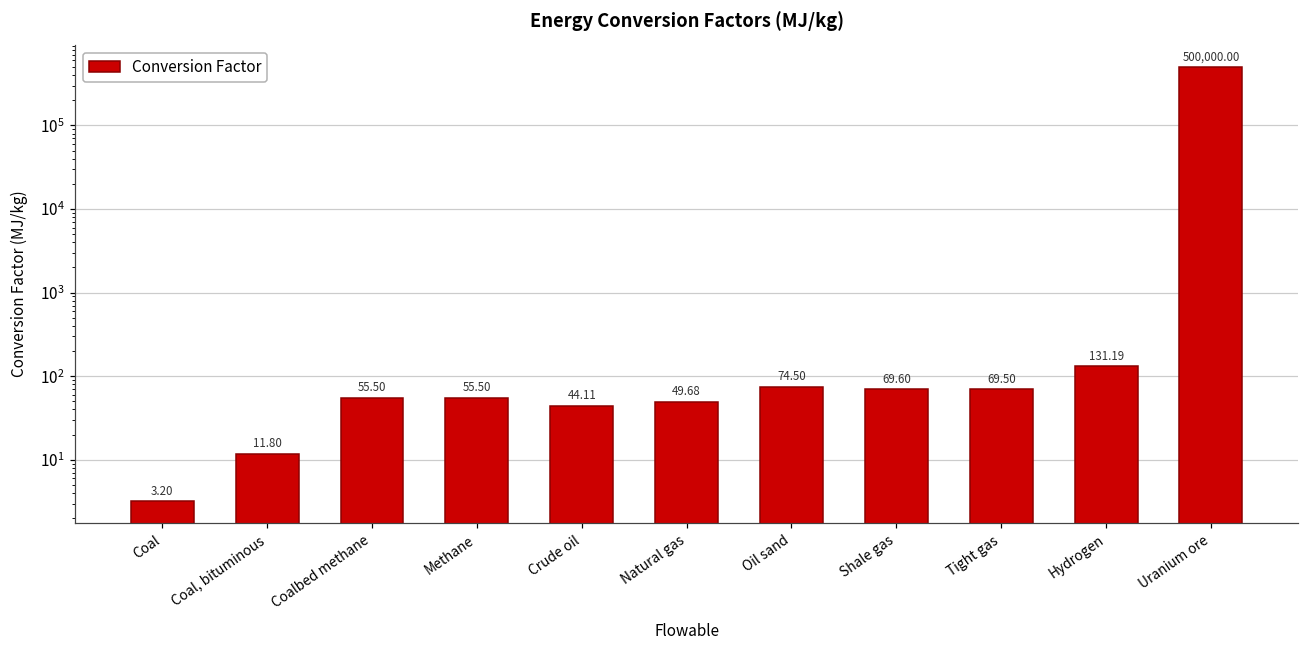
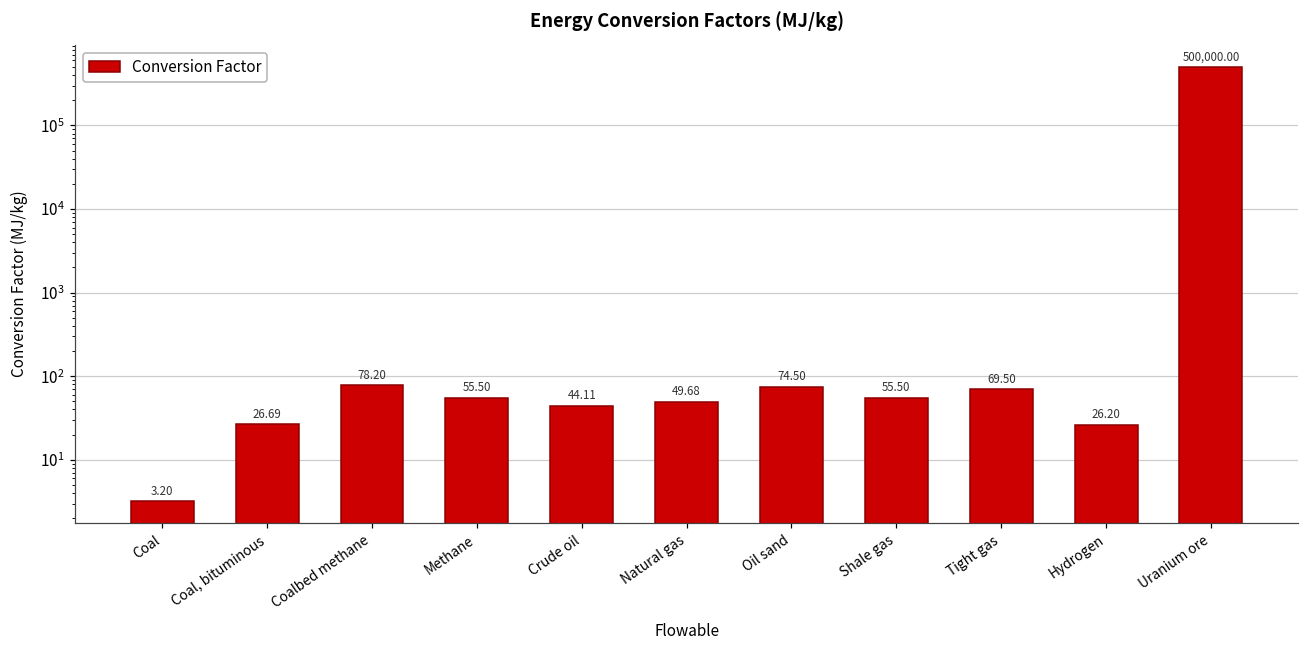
Coal, bituminous: 11.80 -> 26.69
Coalbed methane: 55.50 -> 78.20
Shale gas: 69.60 -> 55.50
Hydrogen: 131.19 -> 26.20
